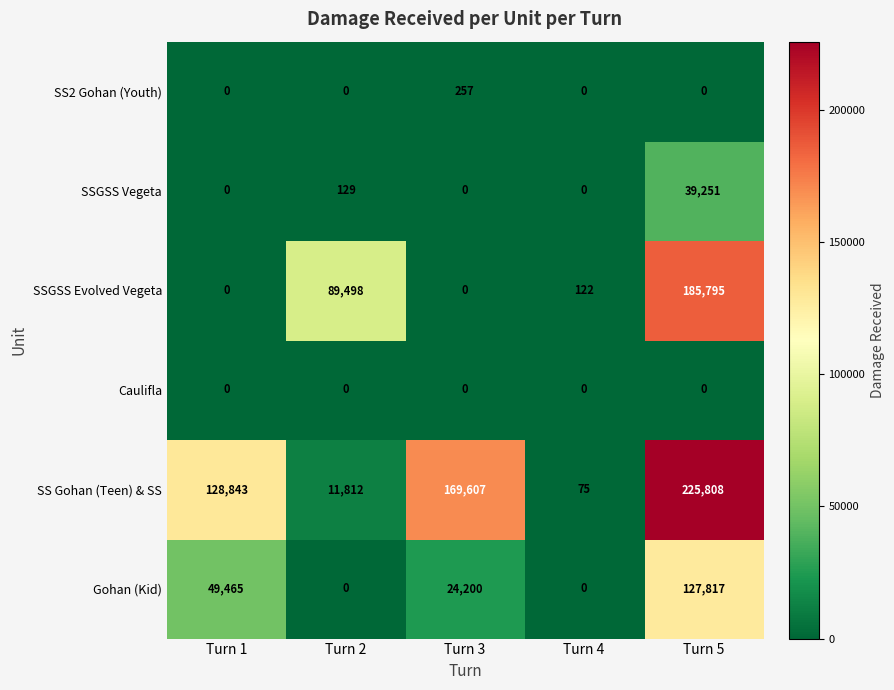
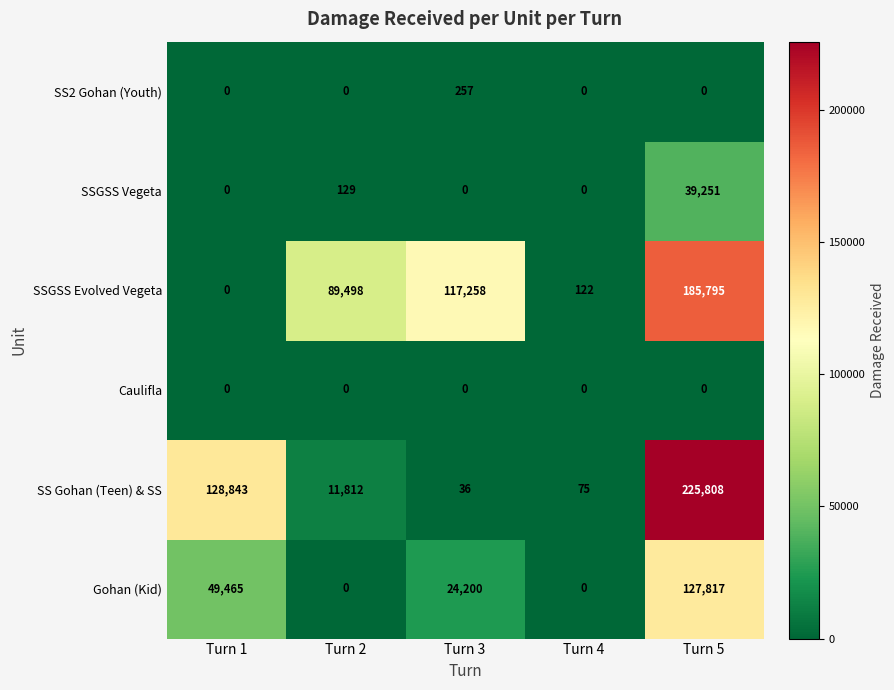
SSGSS Evolved Vegeta, Turn 3: 0 -> 117,258
SS Gohan (Teen) & SS, Turn 3: 169,607 -> 36
